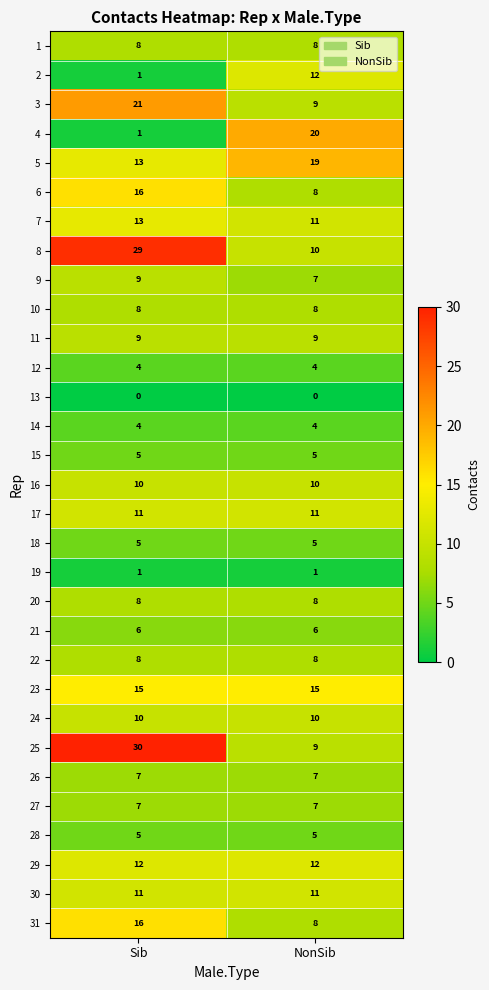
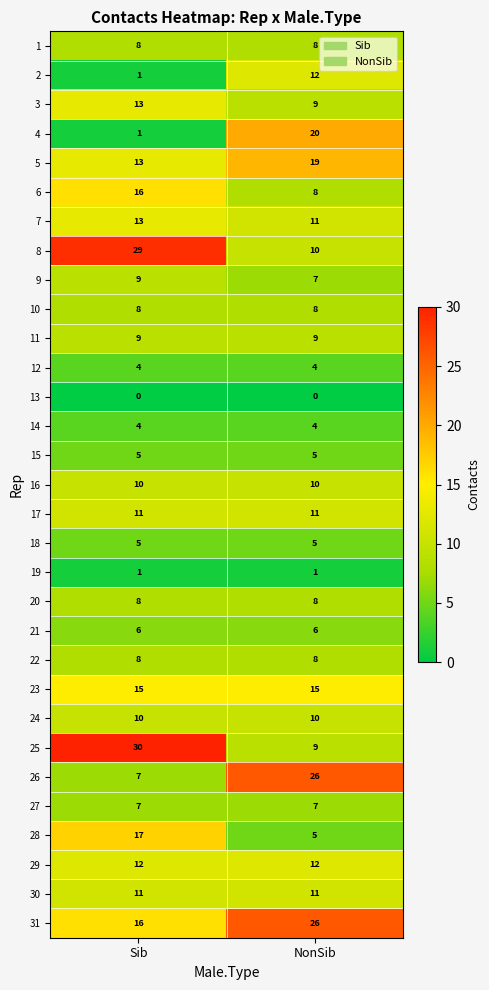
3, Sib: 21 -> 13
26, NonSib: 7 -> 26
28, Sib: 5 -> 17
31, NonSib: 8 -> 26
